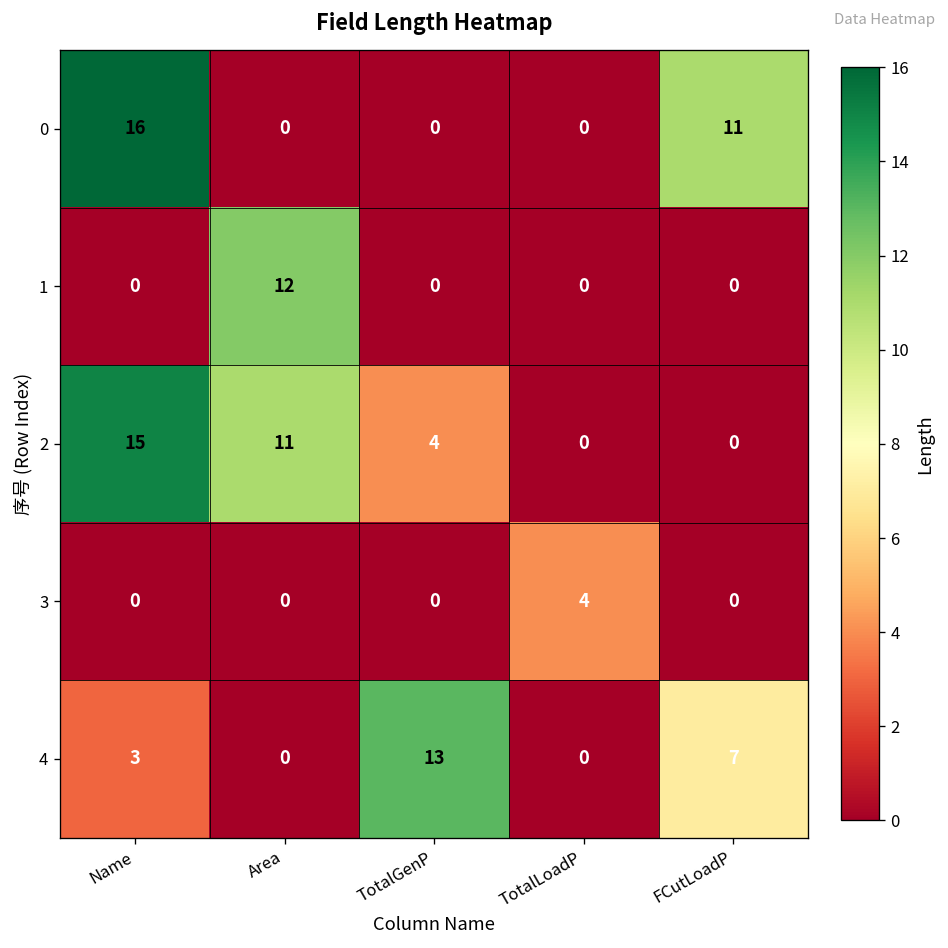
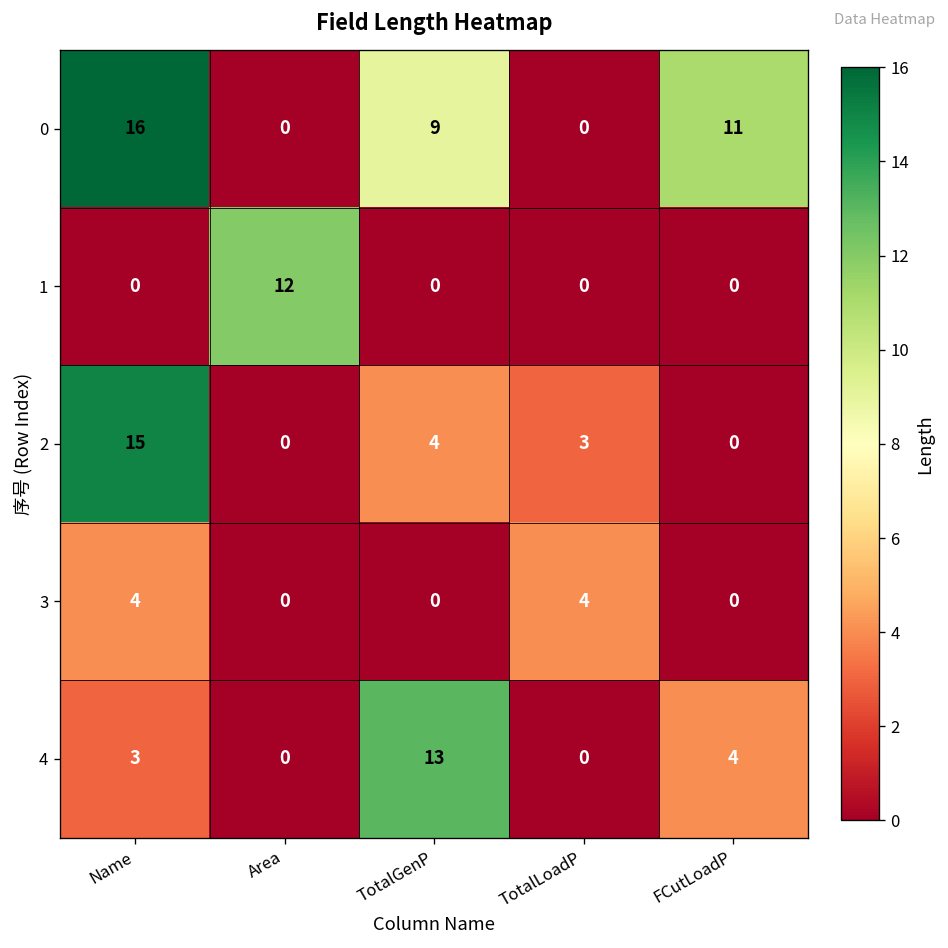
0, TotalGenP: 0 -> 9
2, Area: 11 -> 0
2, TotalLoadP: 0 -> 3
3, Name: 0 -> 4
4, FCutLoadP: 7 -> 4
